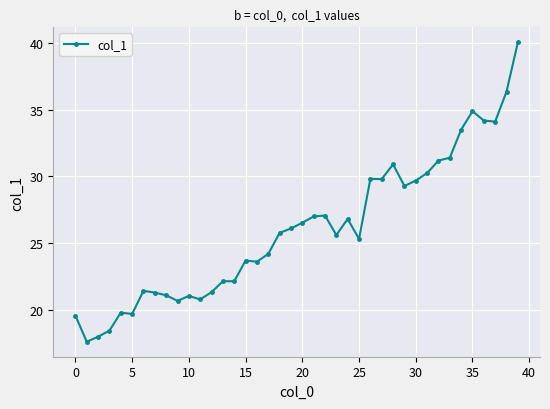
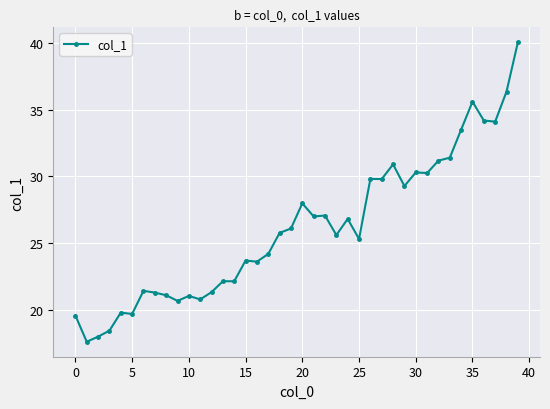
20: 26.5 -> 28.0
30: 29.7 -> 30.3
35: 34.9 -> 35.6
